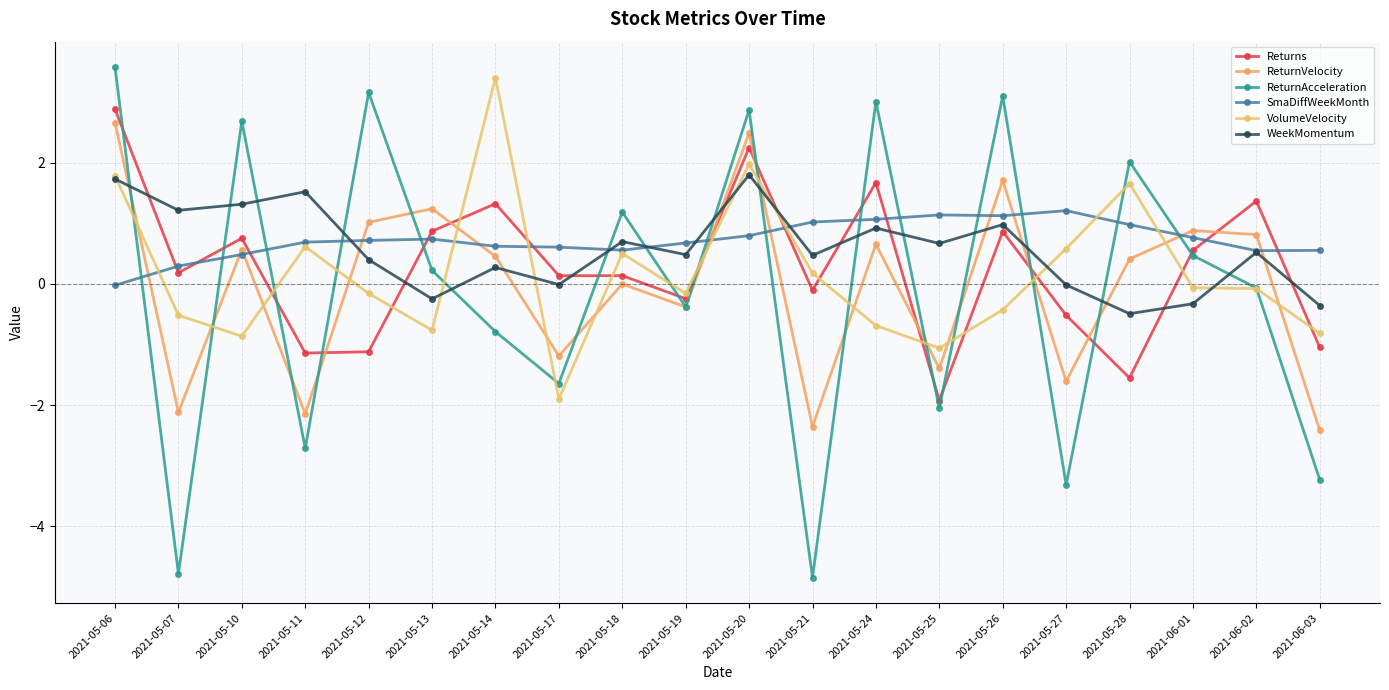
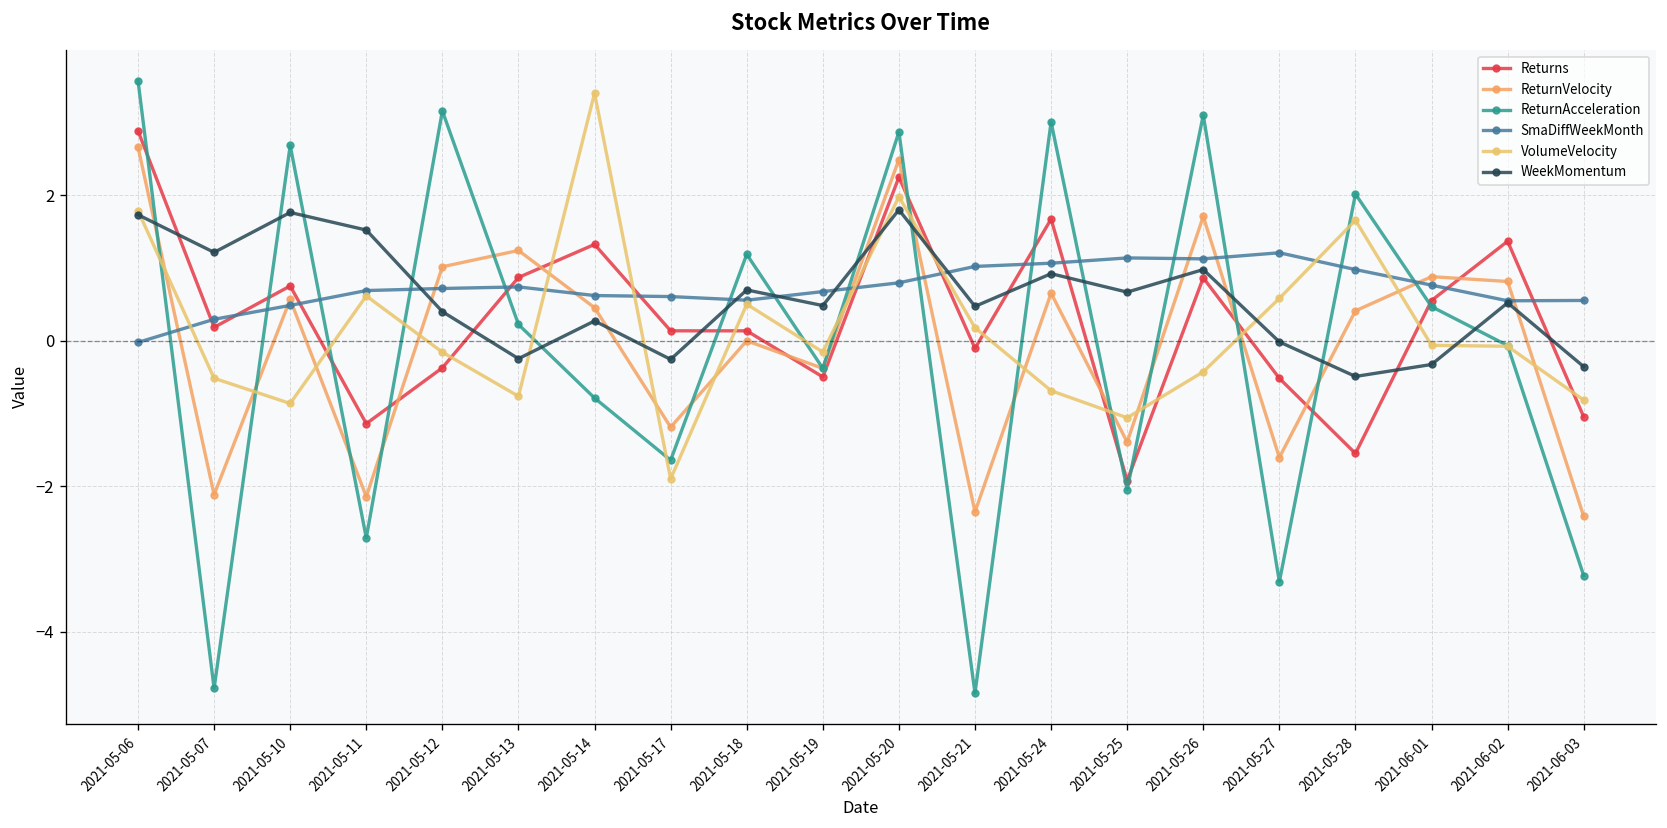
WeekMomentum, 2021-05-10: 1.3 -> 1.8
Returns, 2021-05-12: -1.1 -> -0.4
WeekMomentum, 2021-05-17: 0.0 -> -0.3
Returns, 2021-05-19: -0.2 -> -0.5
